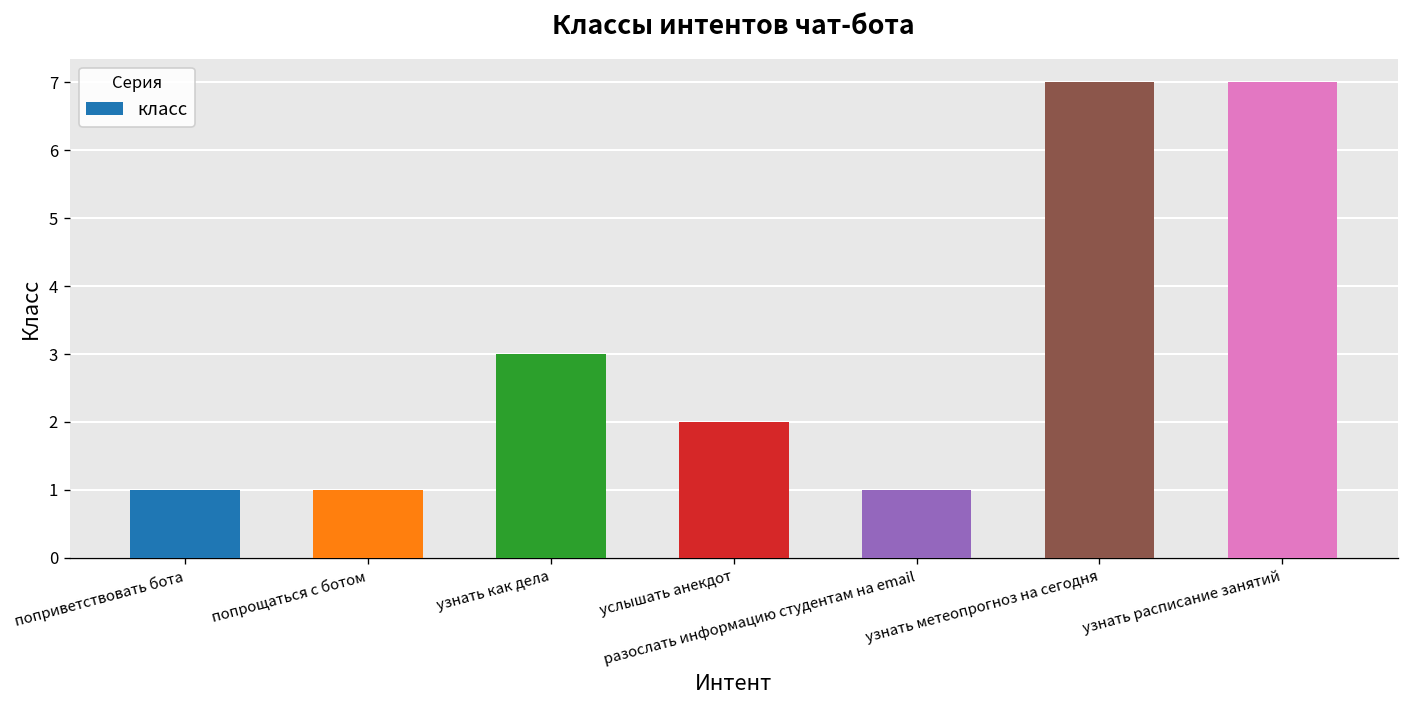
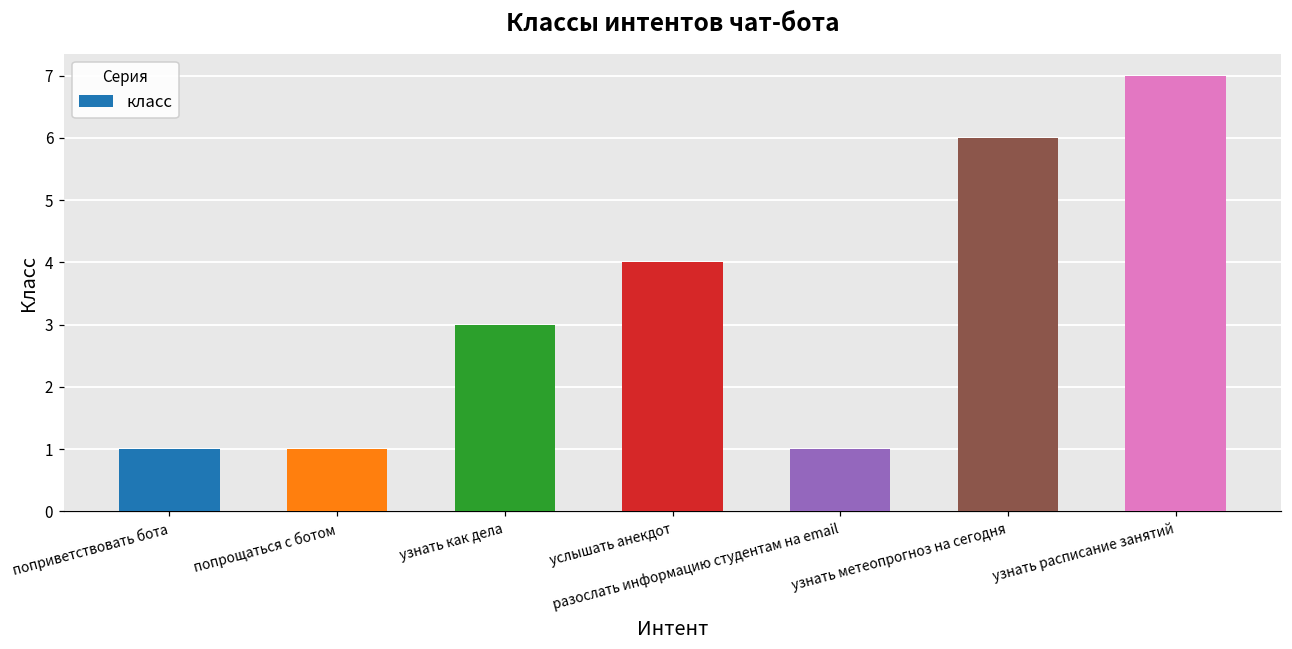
услышать анекдот: 2 -> 4
узнать метеопрогноз на сегодня: 7 -> 6
